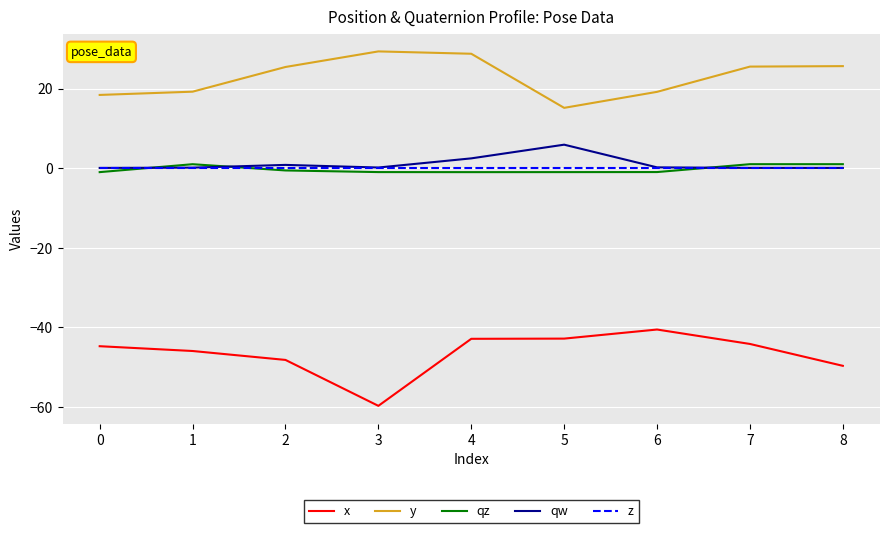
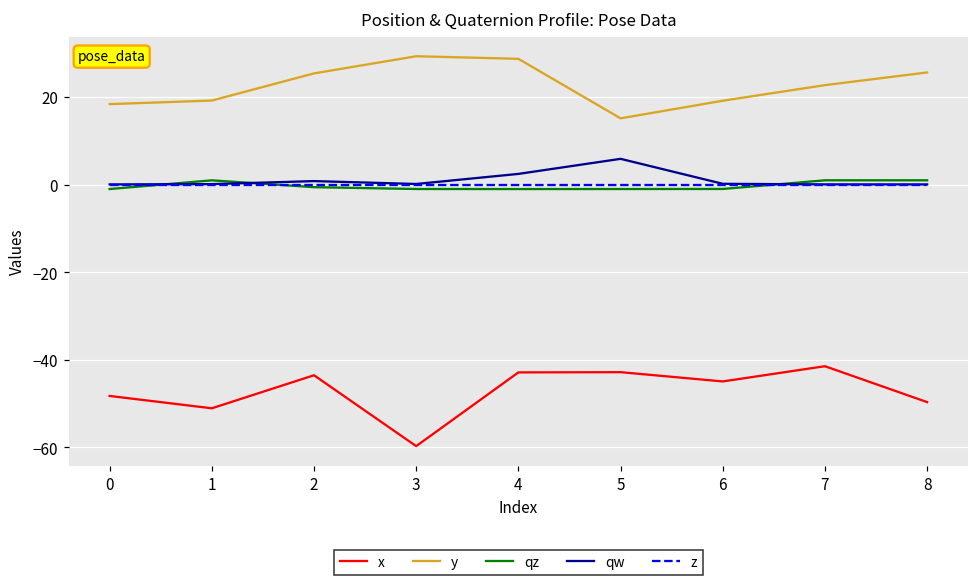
x, 0: -45 -> -48
x, 1: -46 -> -51
x, 2: -48 -> -44
x, 6: -41 -> -45
x, 7: -44 -> -41
y, 7: 26 -> 23
